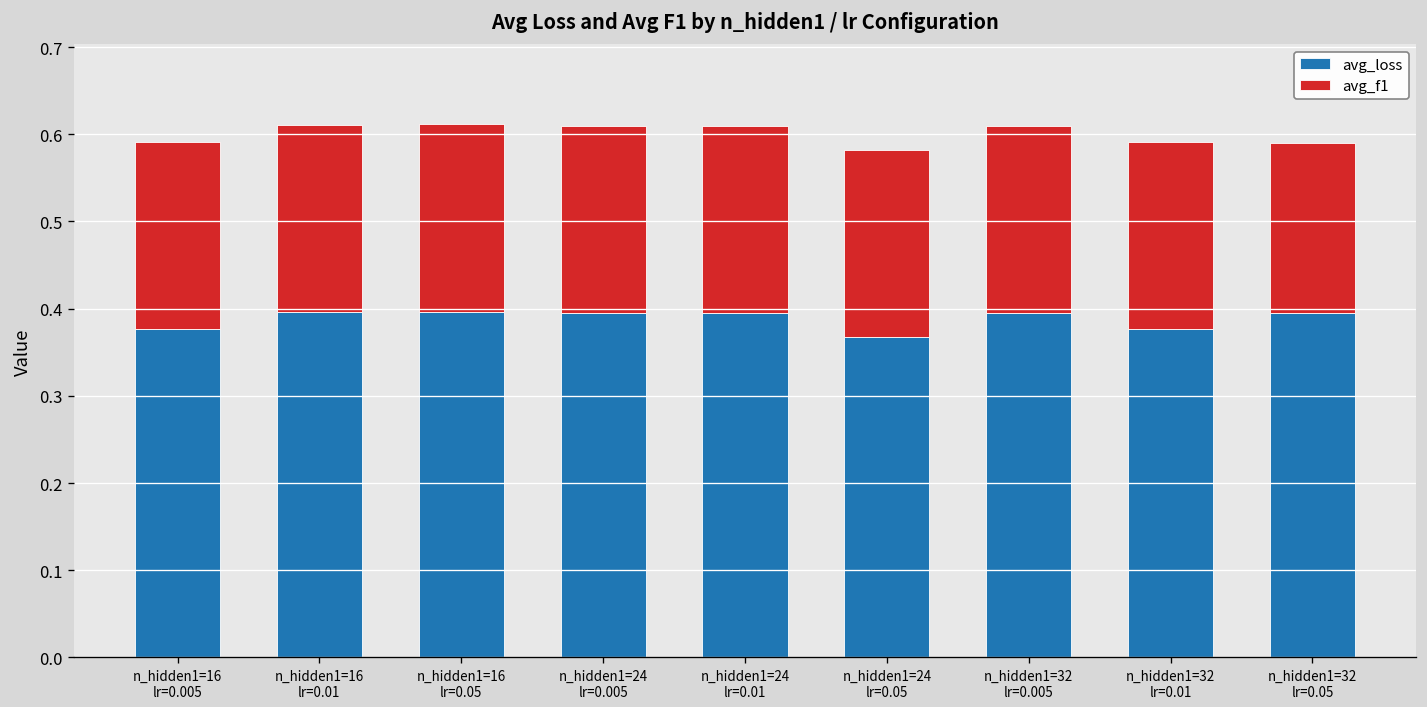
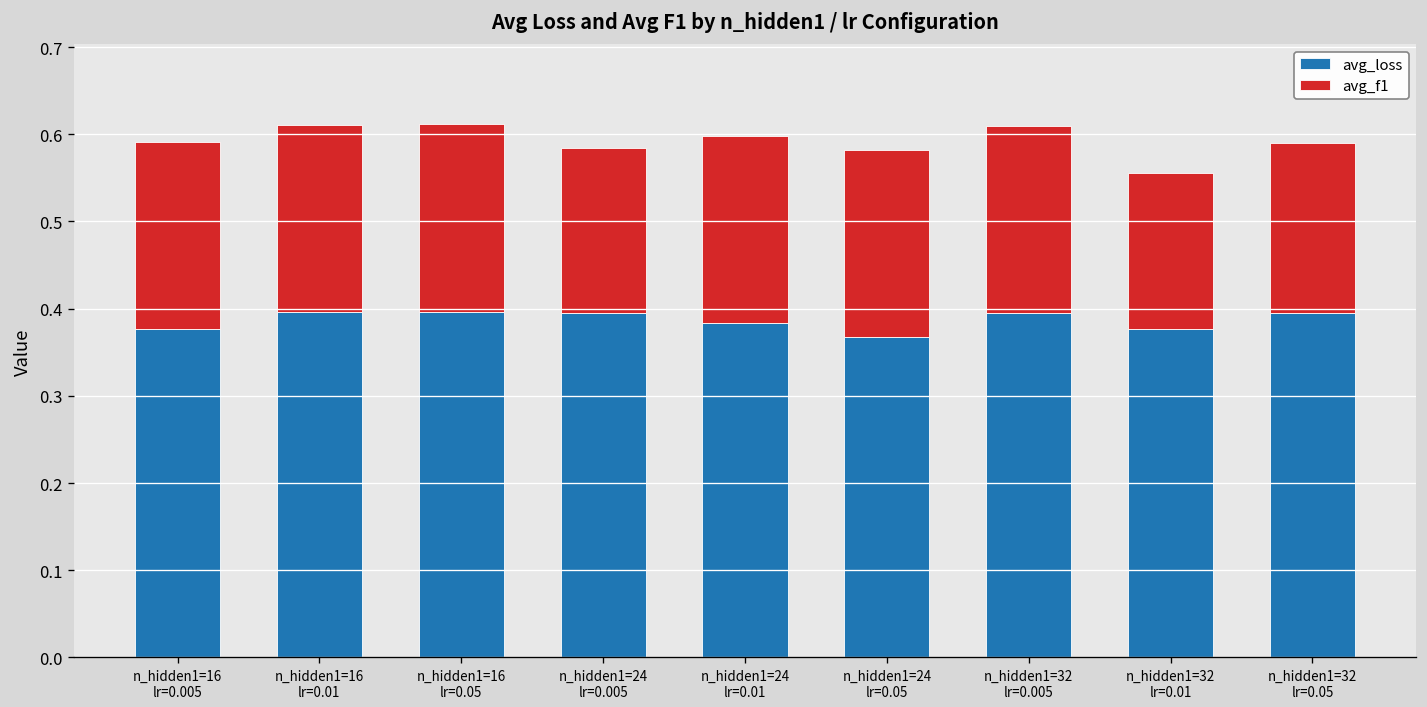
avg_f1, n_hidden1=24 lr=0.005: 0.21 -> 0.19
avg_loss, n_hidden1=24 lr=0.01: 0.40 -> 0.38
avg_f1, n_hidden1=32 lr=0.01: 0.21 -> 0.18
